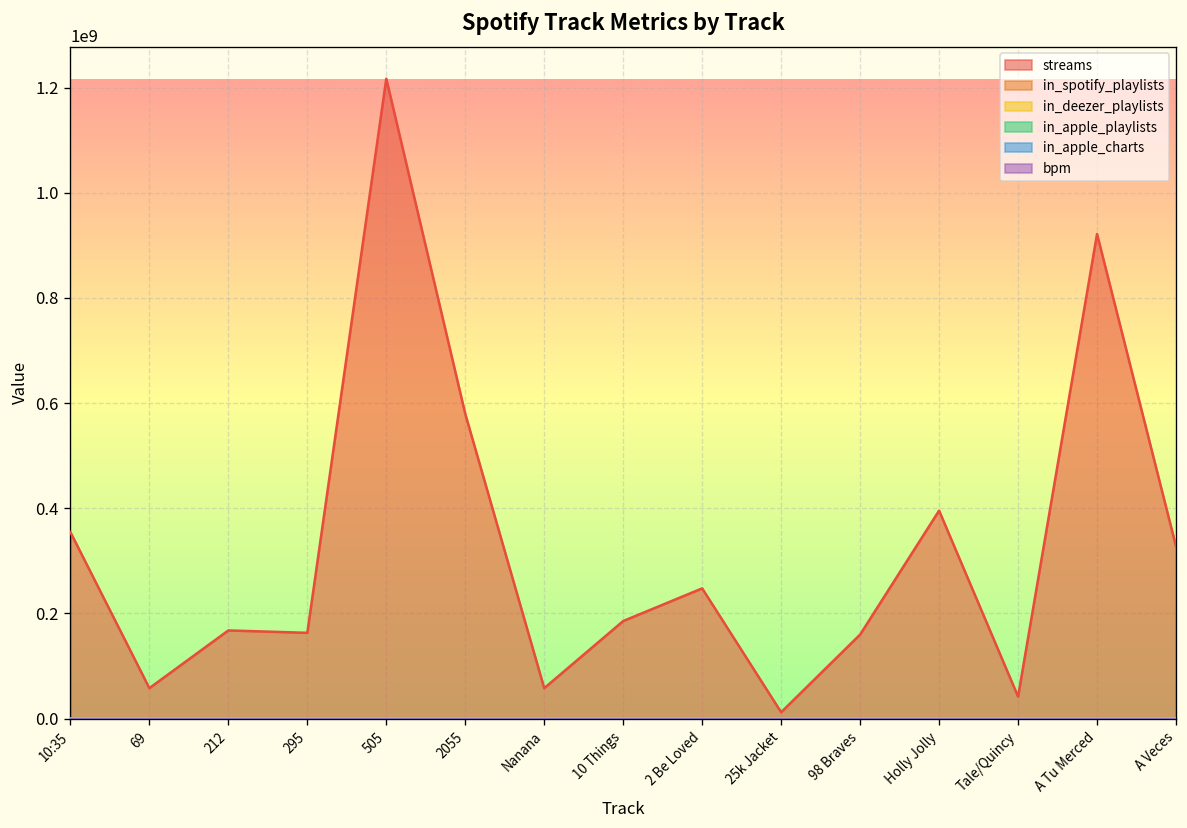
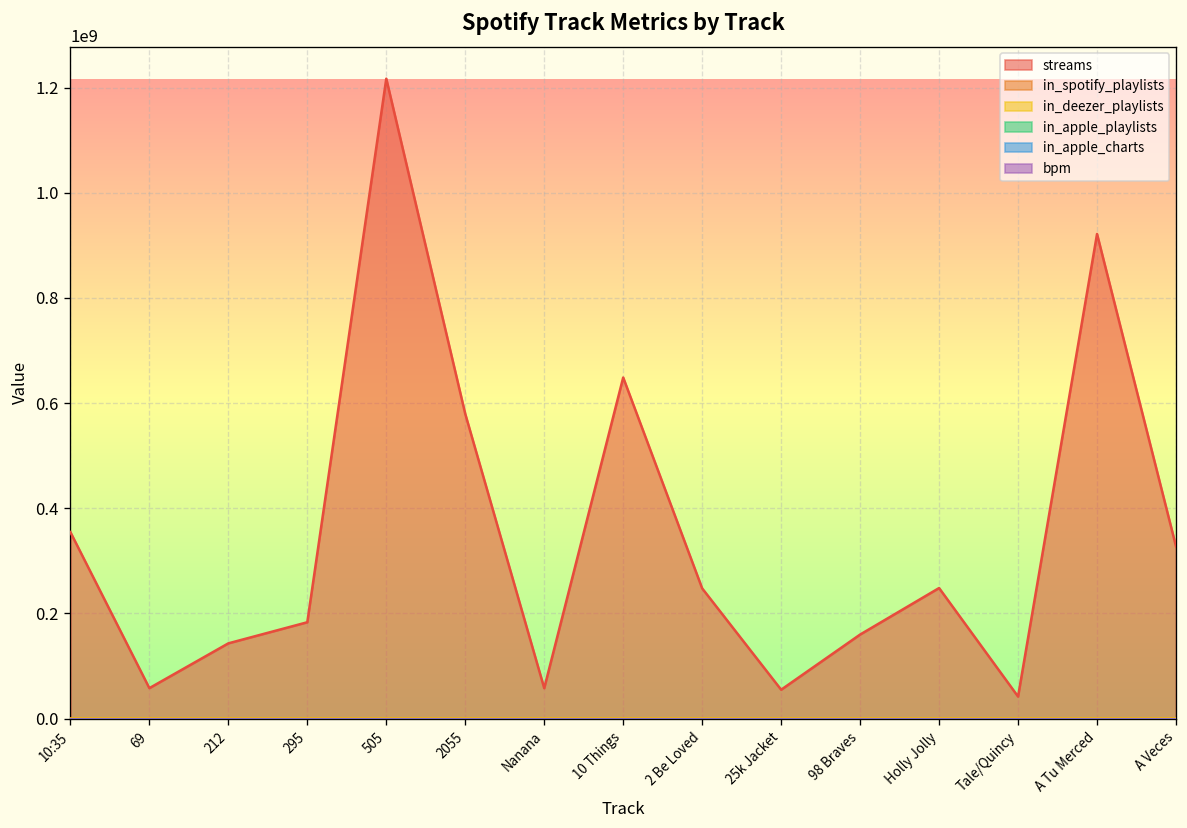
streams, 212: 170000000 -> 140000000
streams, 295: 160000000 -> 180000000
streams, 10 Things: 190000000 -> 650000000
streams, 25k Jacket: 10000000 -> 50000000
streams, Holly Jolly: 400000000 -> 250000000
